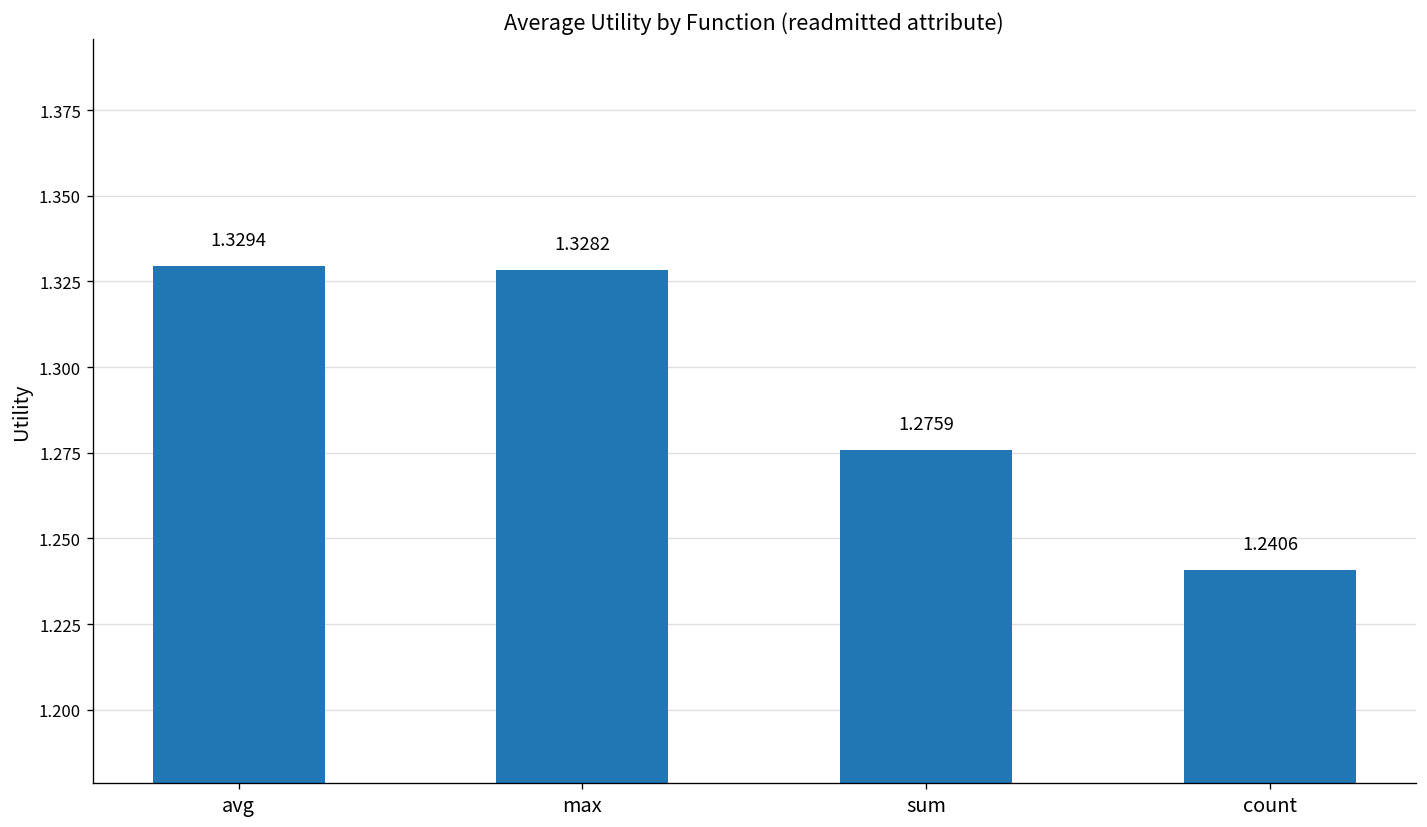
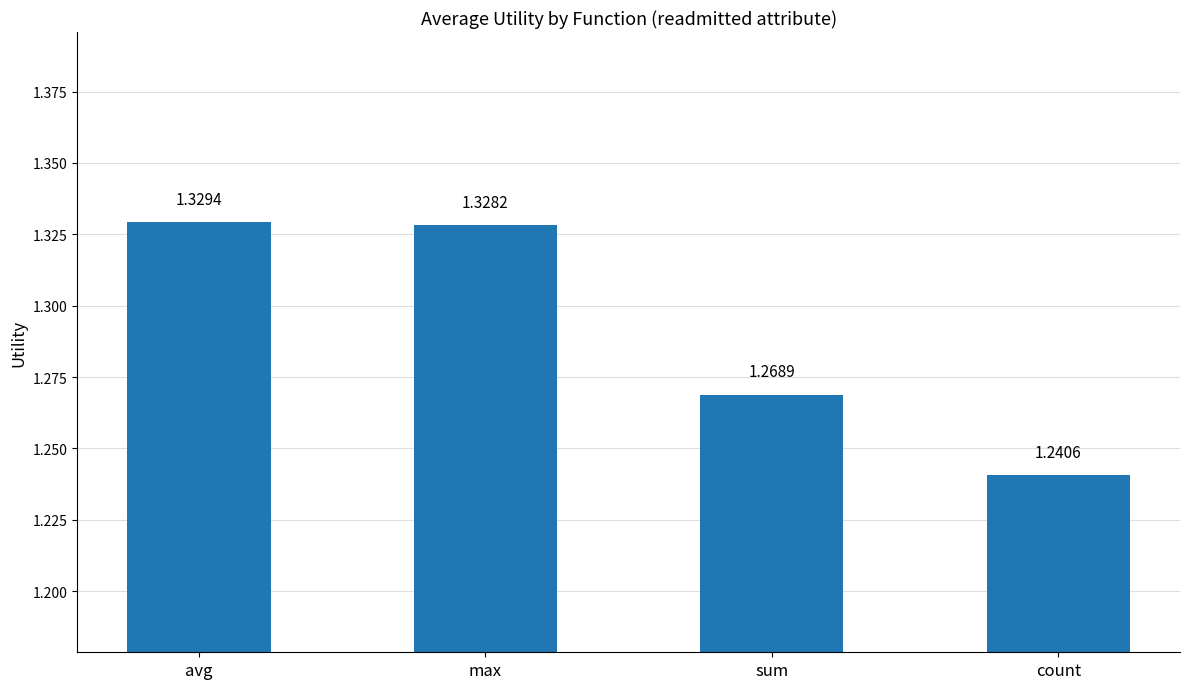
sum: 1.2759 -> 1.2689
